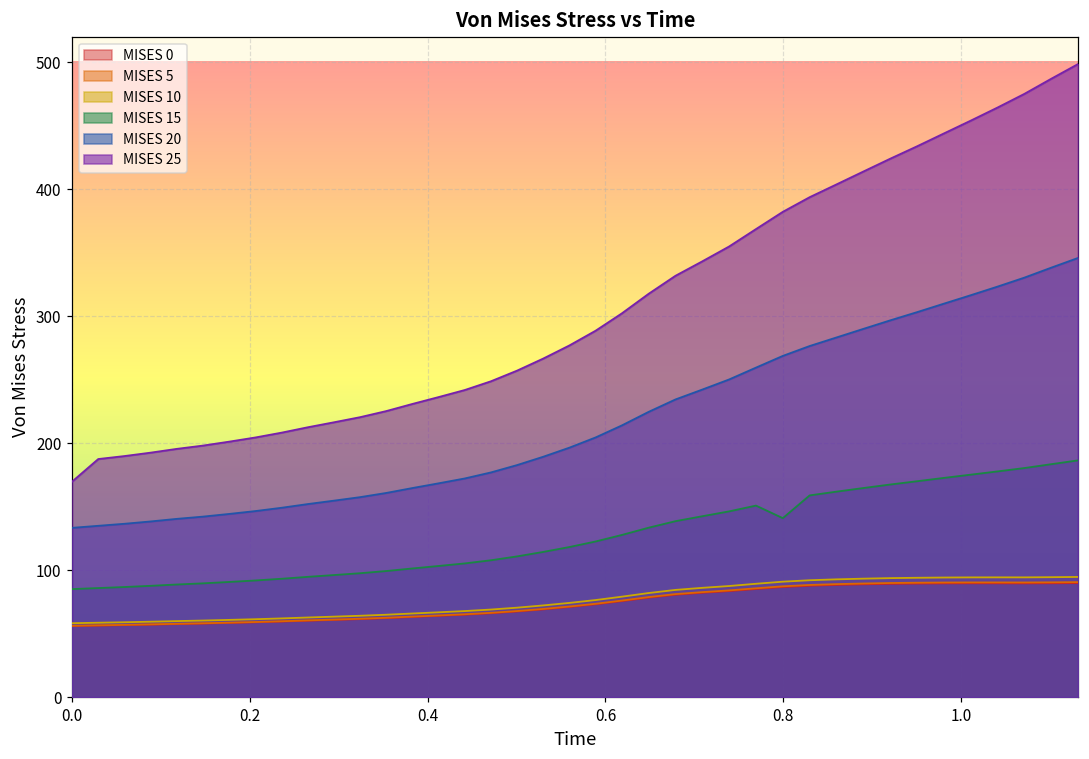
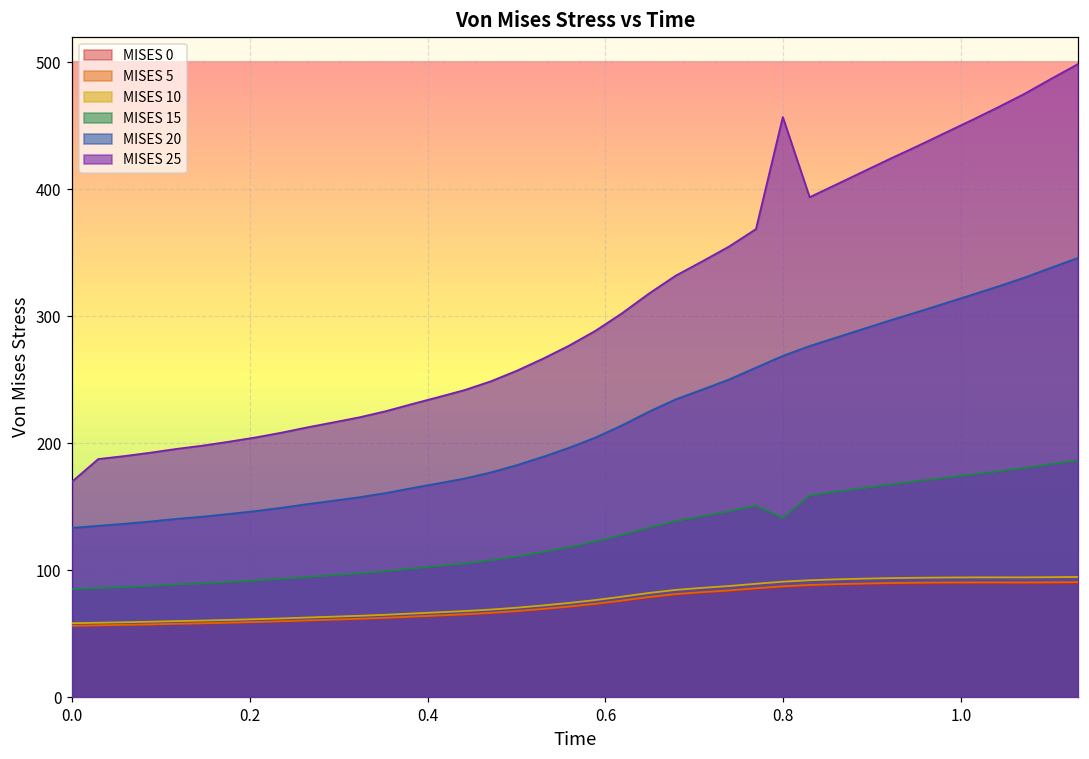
MISES 25, 0.8: 382 -> 457
